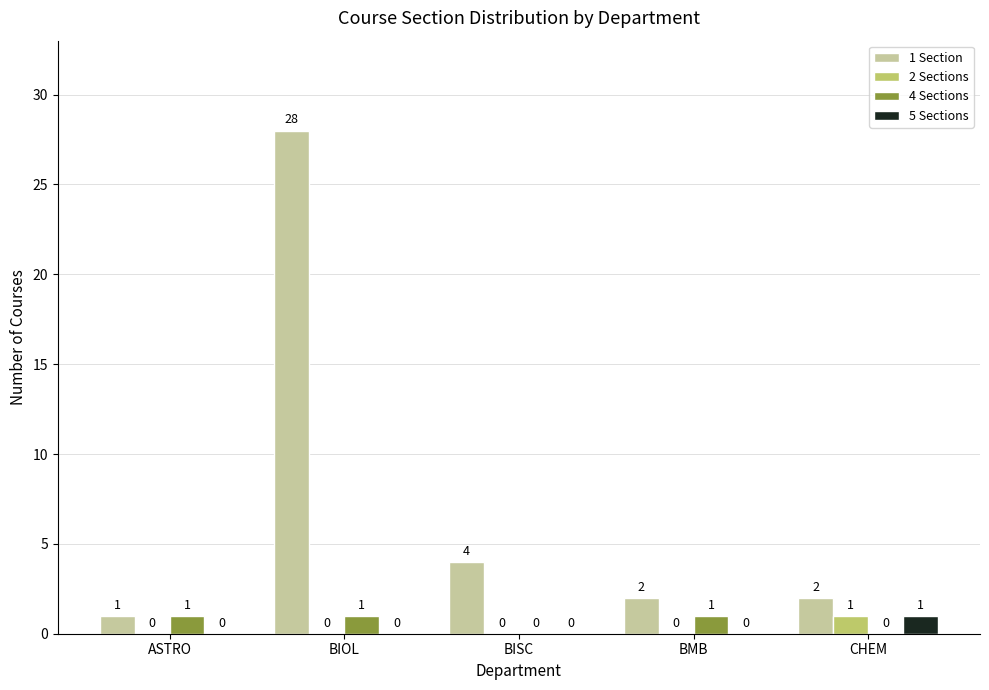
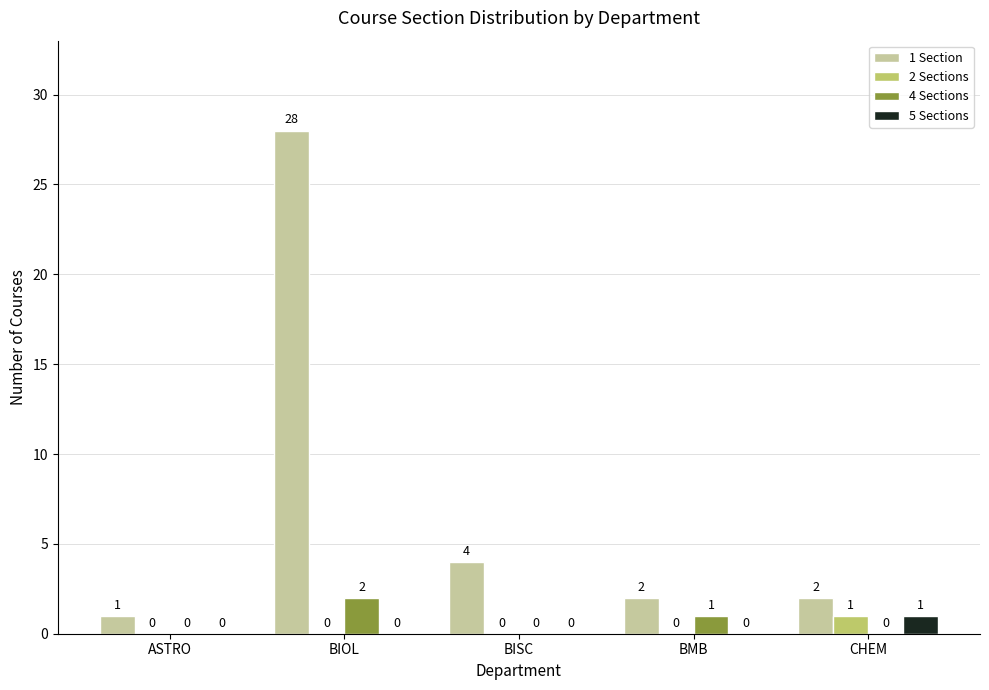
4 Sections, ASTRO: 1 -> 0
4 Sections, BIOL: 1 -> 2
